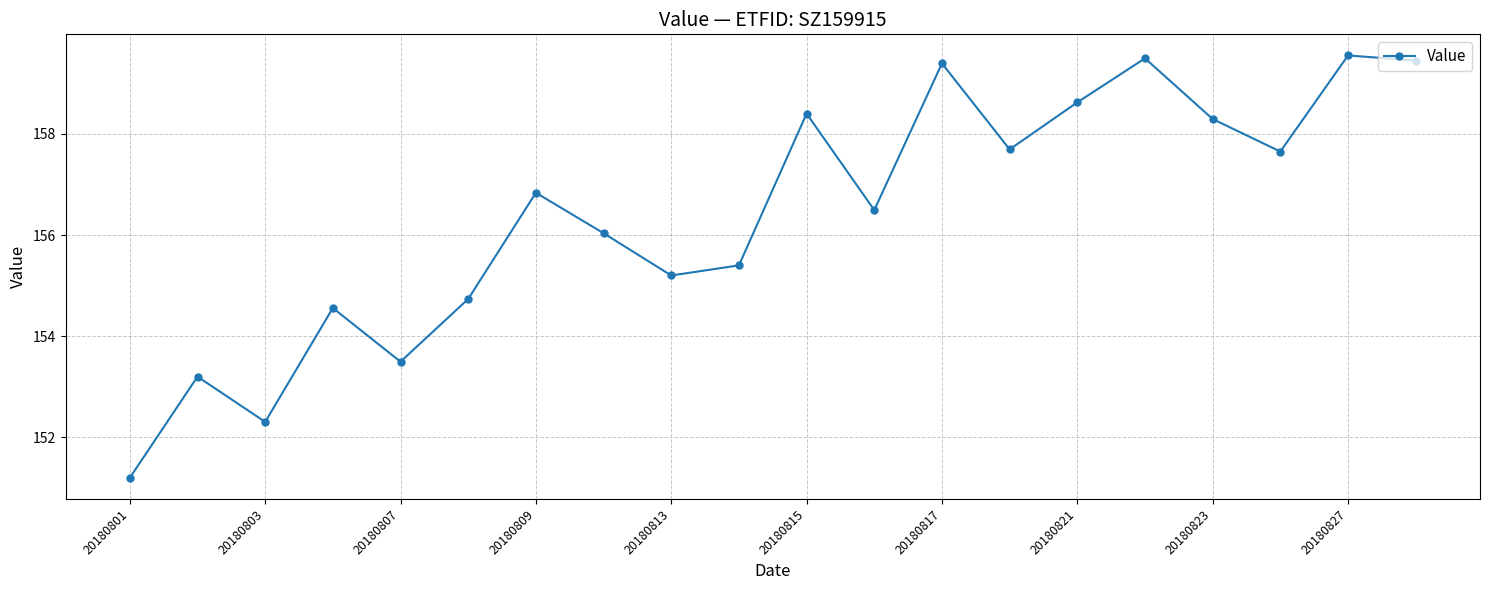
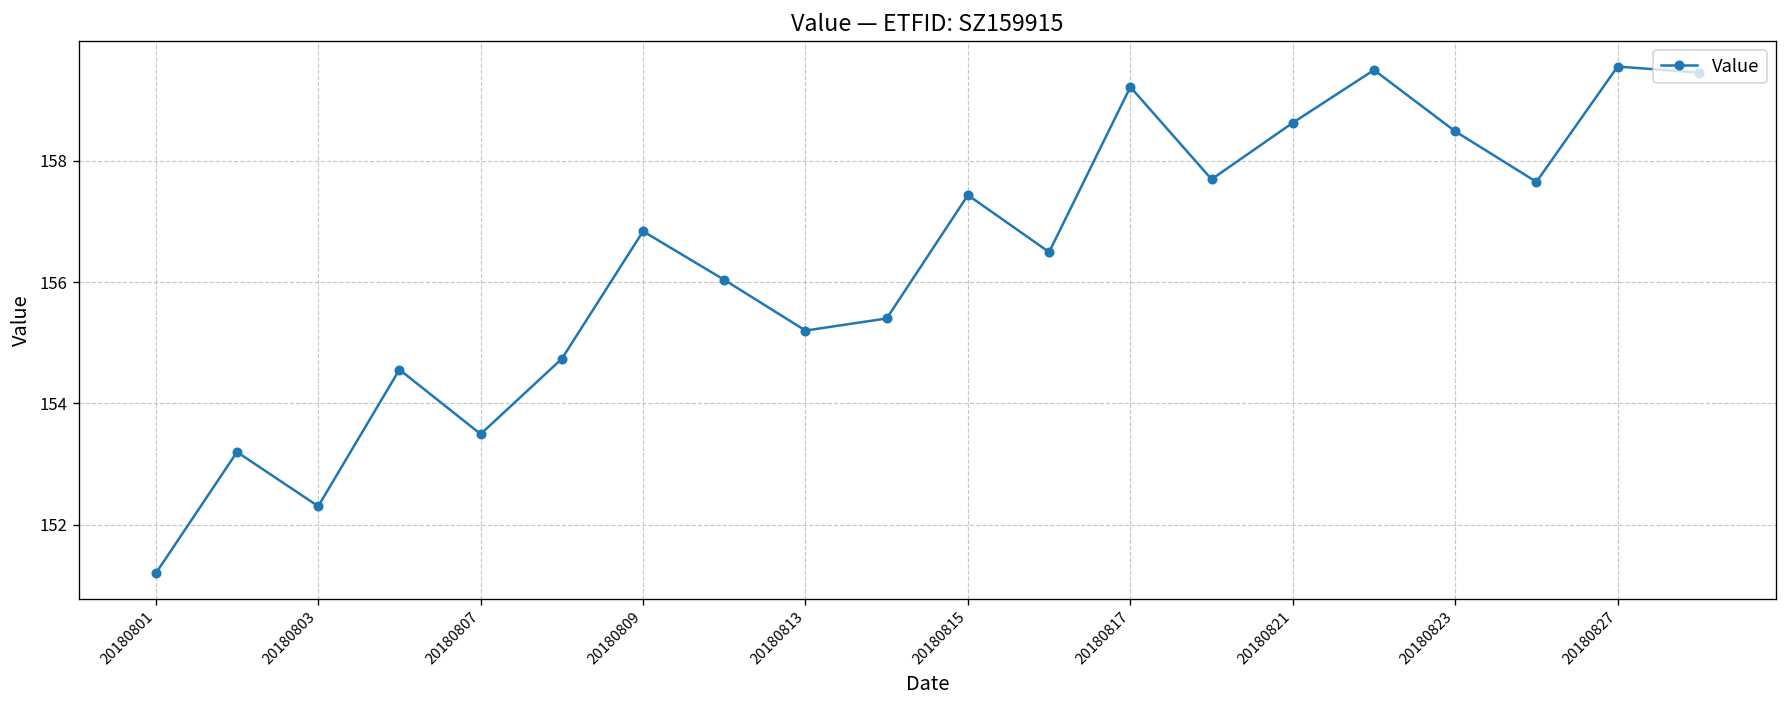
20180815: 158.4 -> 157.4
20180817: 159.4 -> 159.2
20180823: 158.3 -> 158.5
